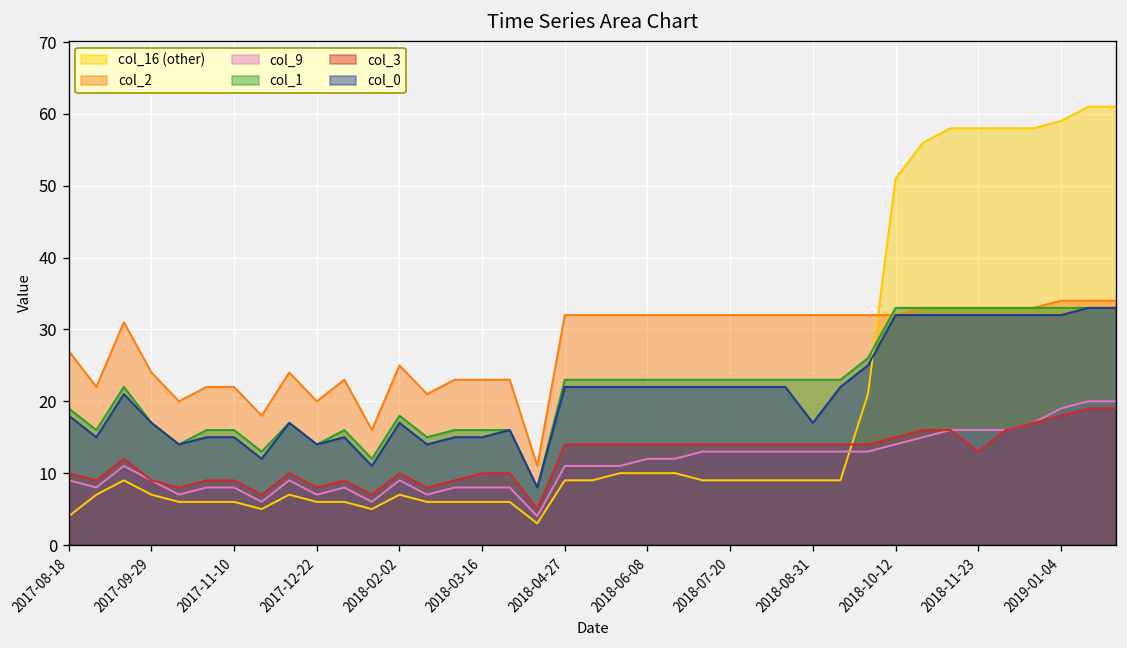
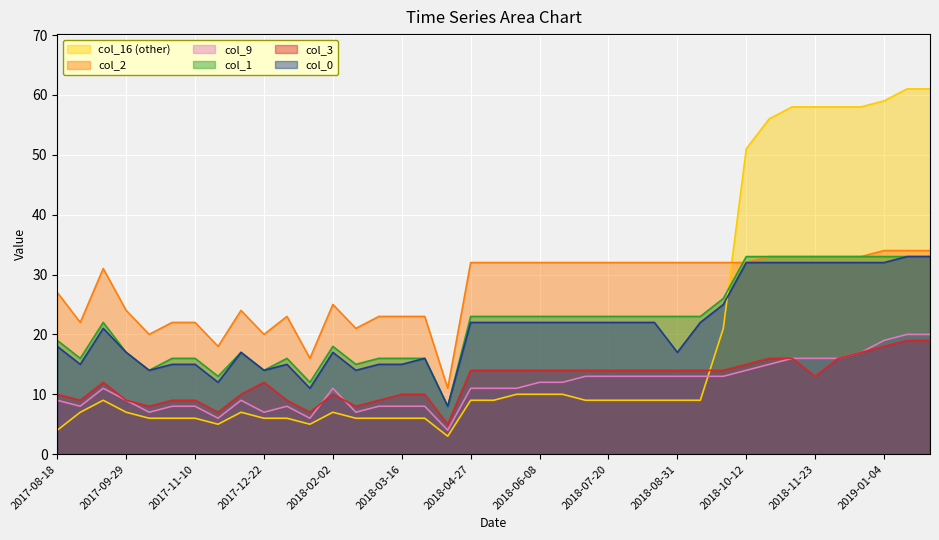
col_3, 2017-12-22: 8 -> 12
col_9, 2018-02-02: 9 -> 11
